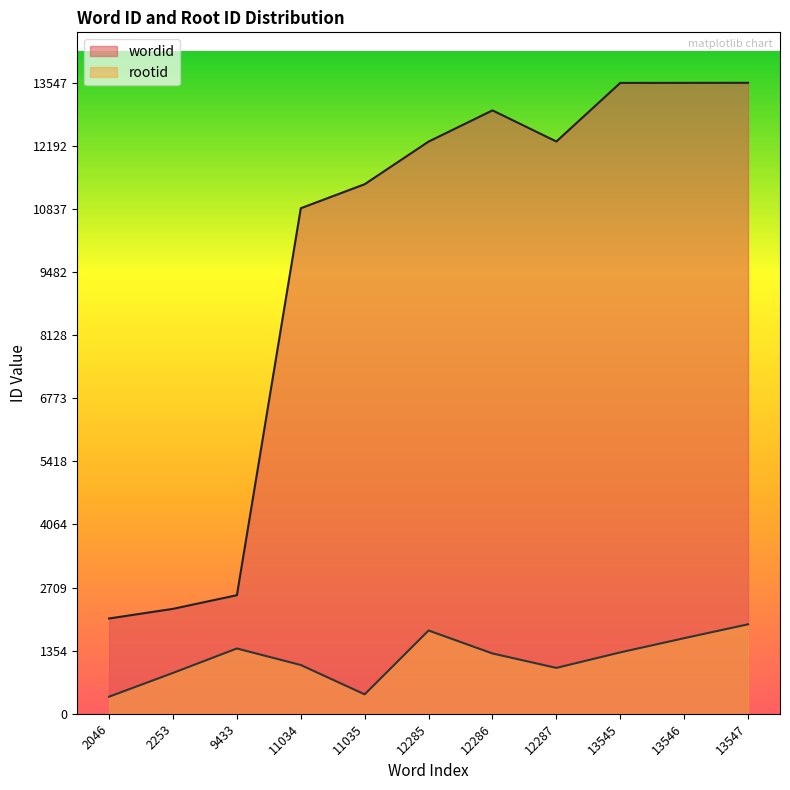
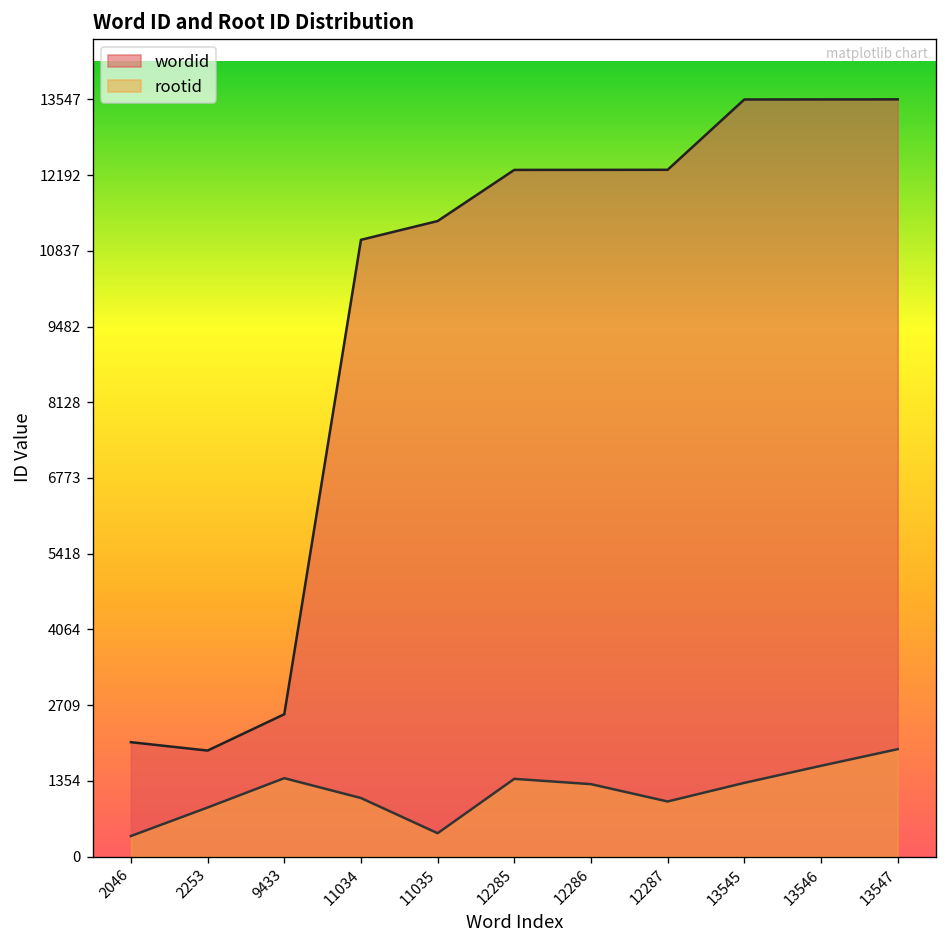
wordid, 2253: 2300 -> 1900
wordid, 11034: 10900 -> 11000
rootid, 12285: 1800 -> 1400
wordid, 12286: 13000 -> 12300
